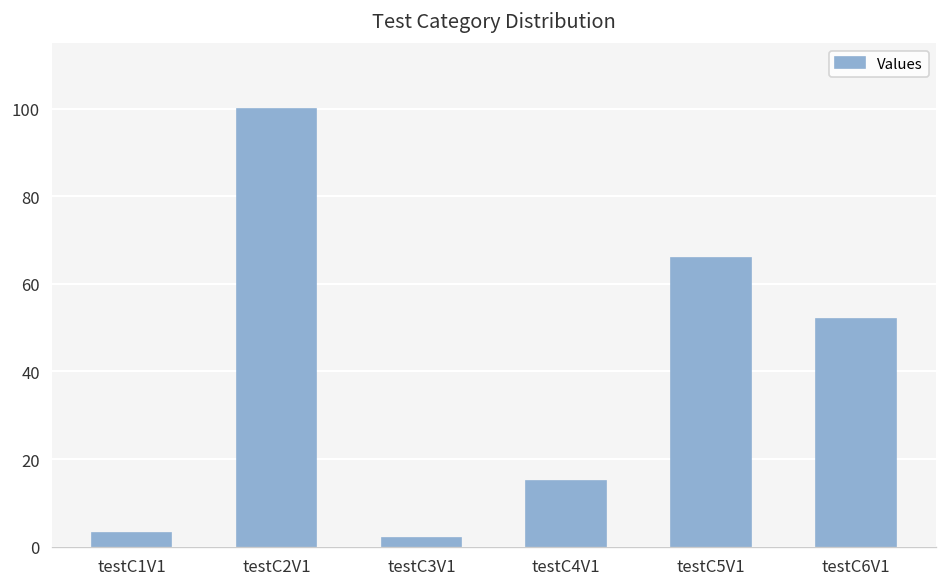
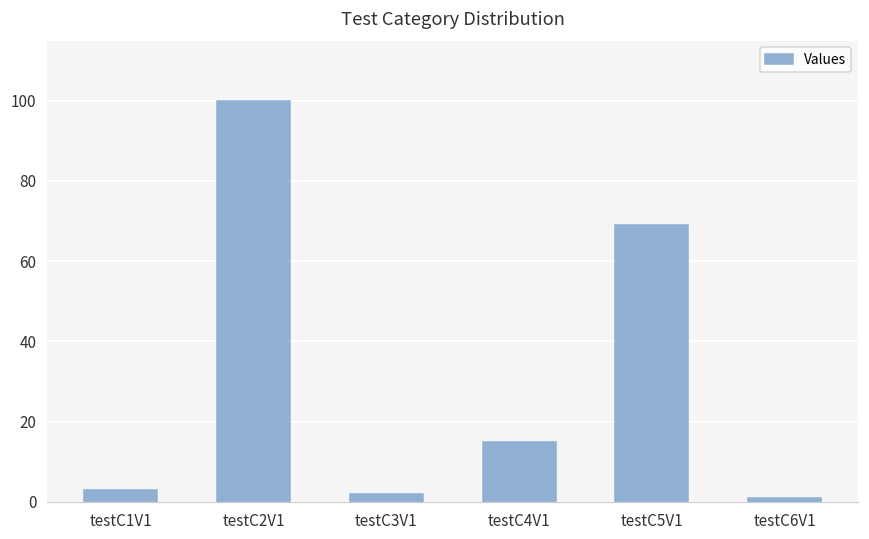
testC5V1: 66 -> 69
testC6V1: 52 -> 1
